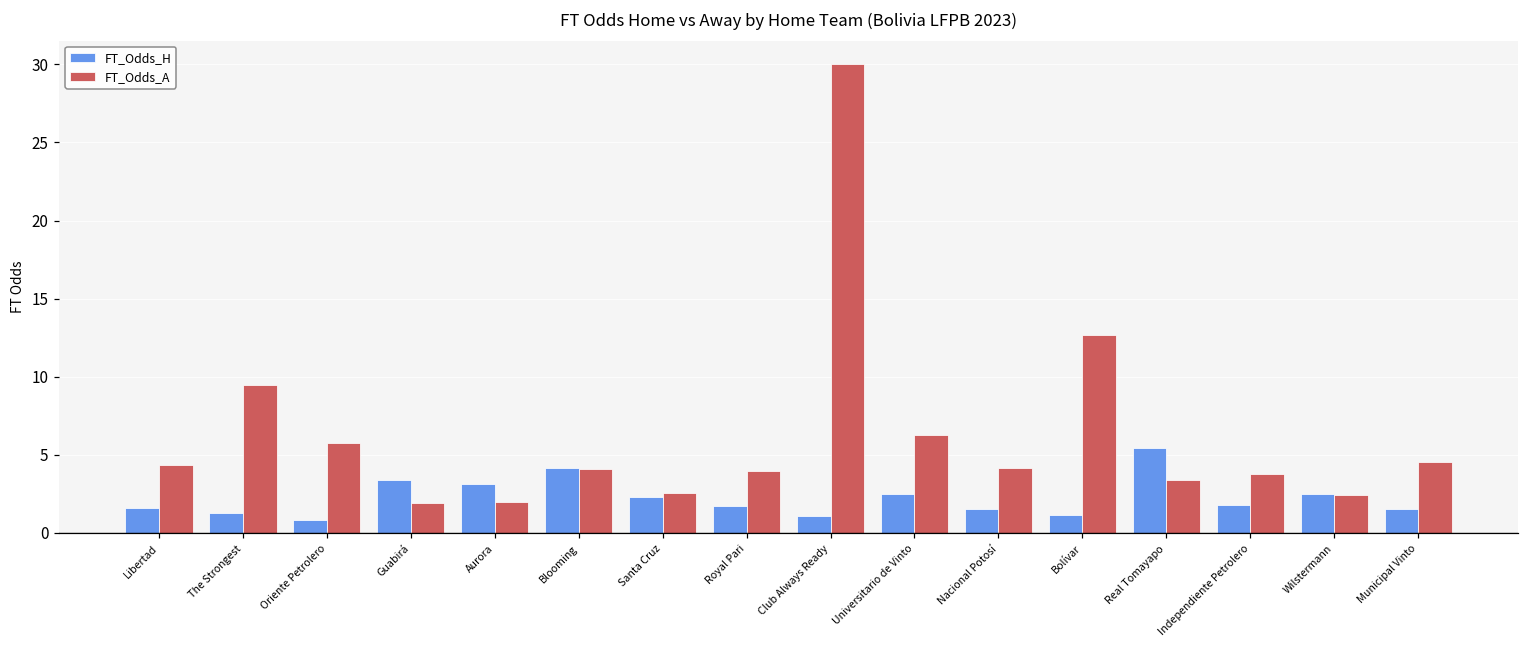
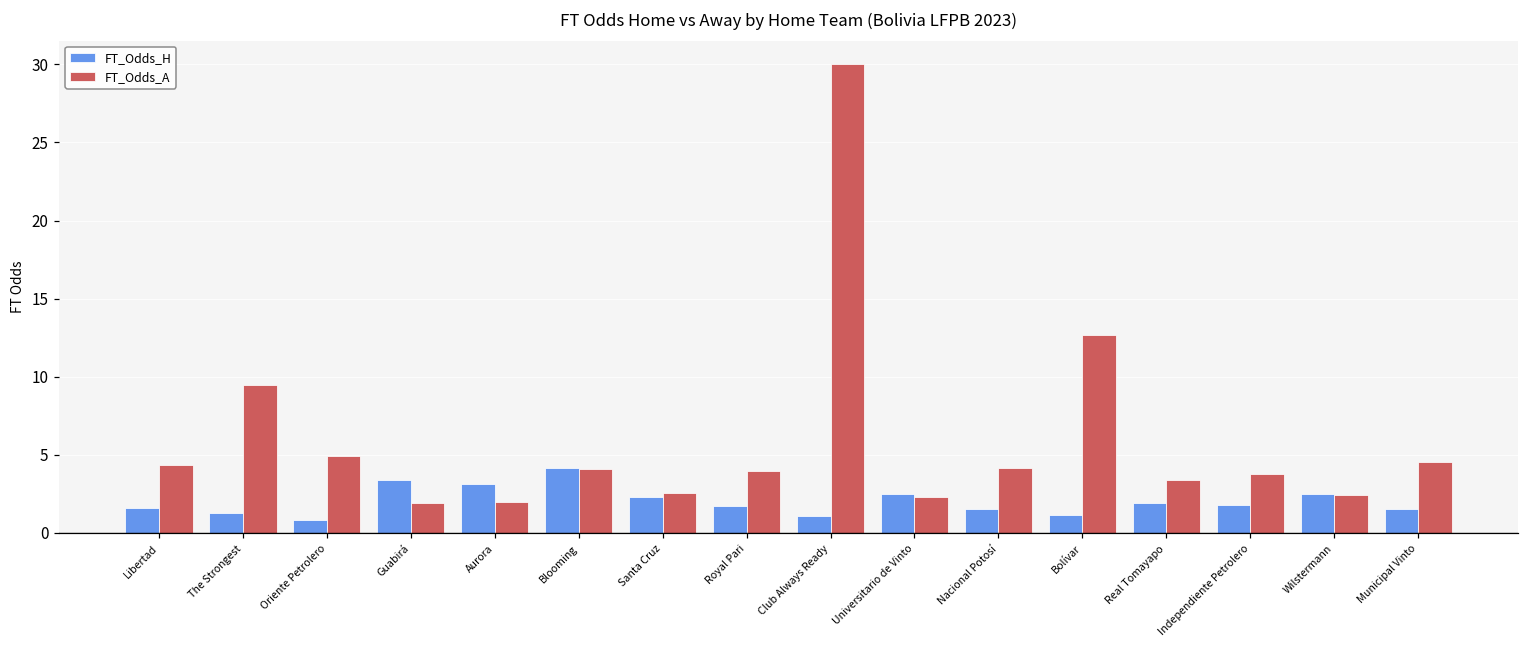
FT_Odds_A, Oriente Petrolero: 5.8 -> 4.9
FT_Odds_A, Universitario de Vinto: 6.3 -> 2.3
FT_Odds_H, Real Tomayapo: 5.4 -> 1.9
